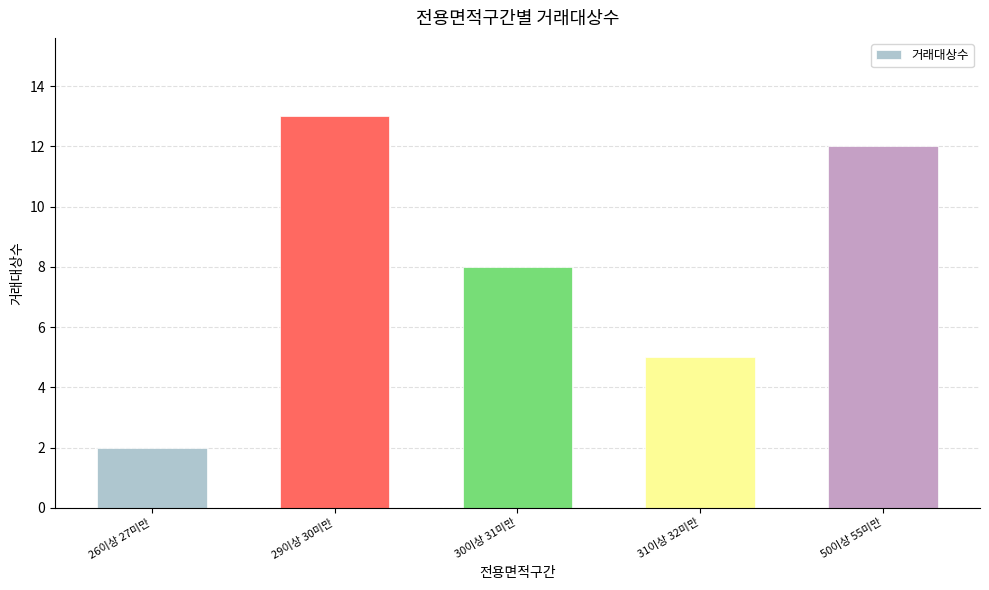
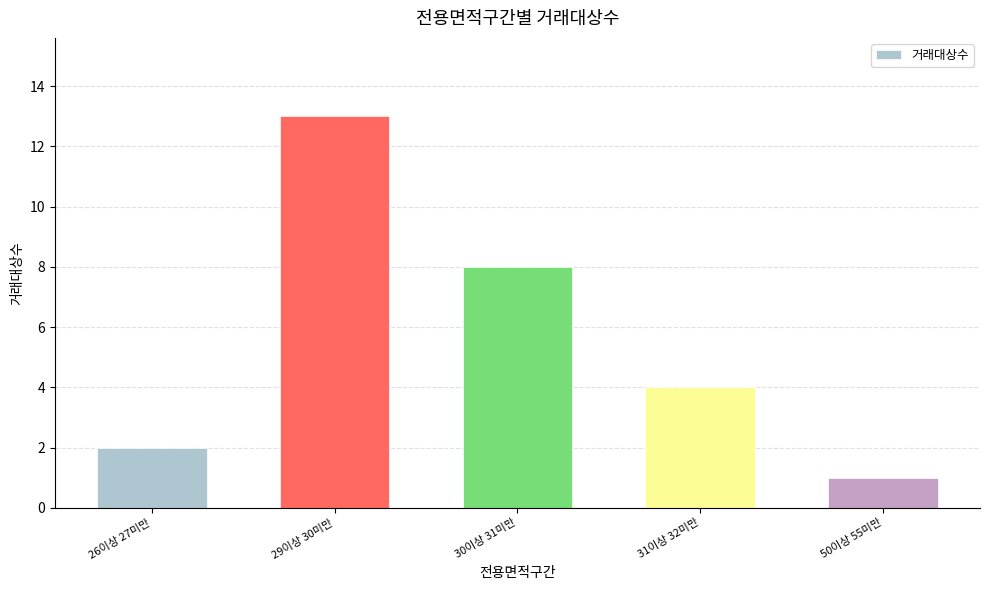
31이상 32미만: 5 -> 4
50이상 55미만: 12 -> 1
